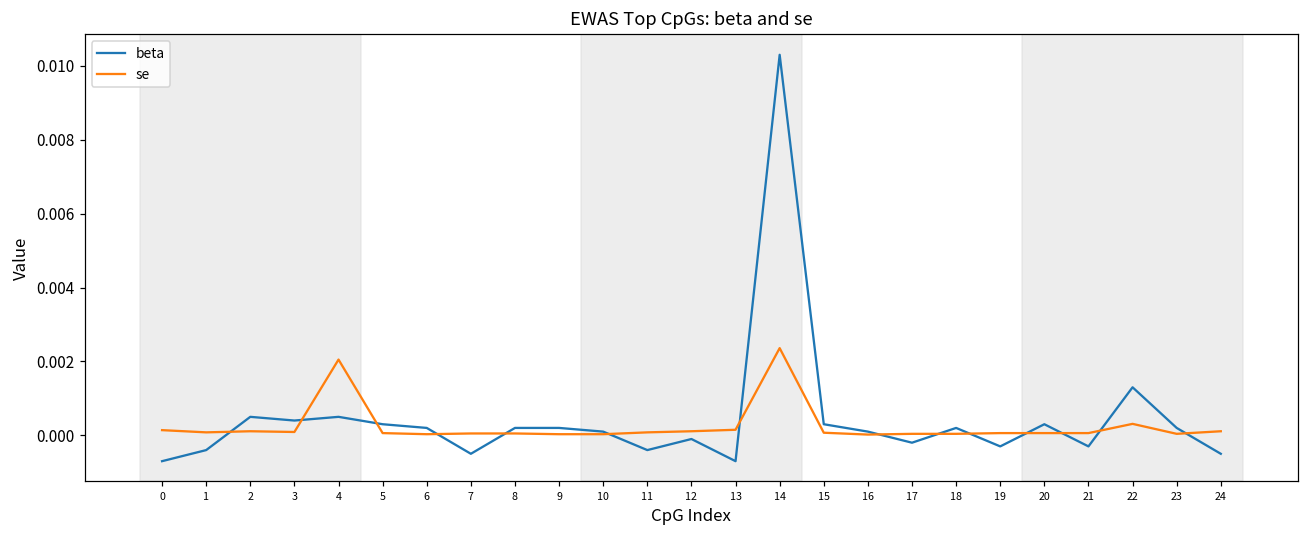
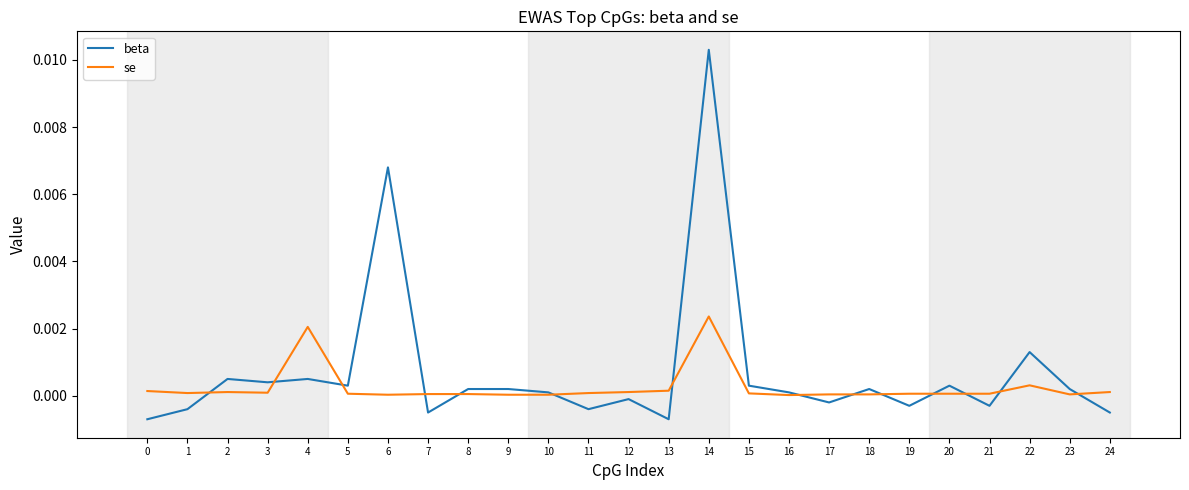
beta, 6: 0.0002 -> 0.0068
